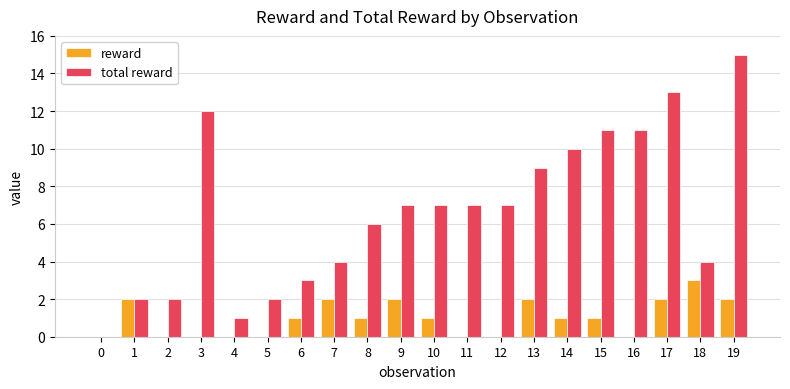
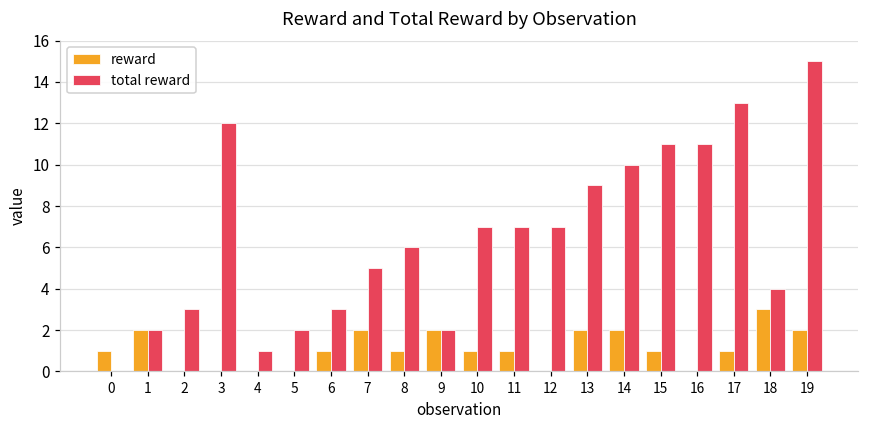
reward, 0: 0 -> 1
total reward, 2: 2 -> 3
total reward, 7: 4 -> 5
total reward, 9: 7 -> 2
reward, 11: 0 -> 1
reward, 14: 1 -> 2
reward, 17: 2 -> 1
